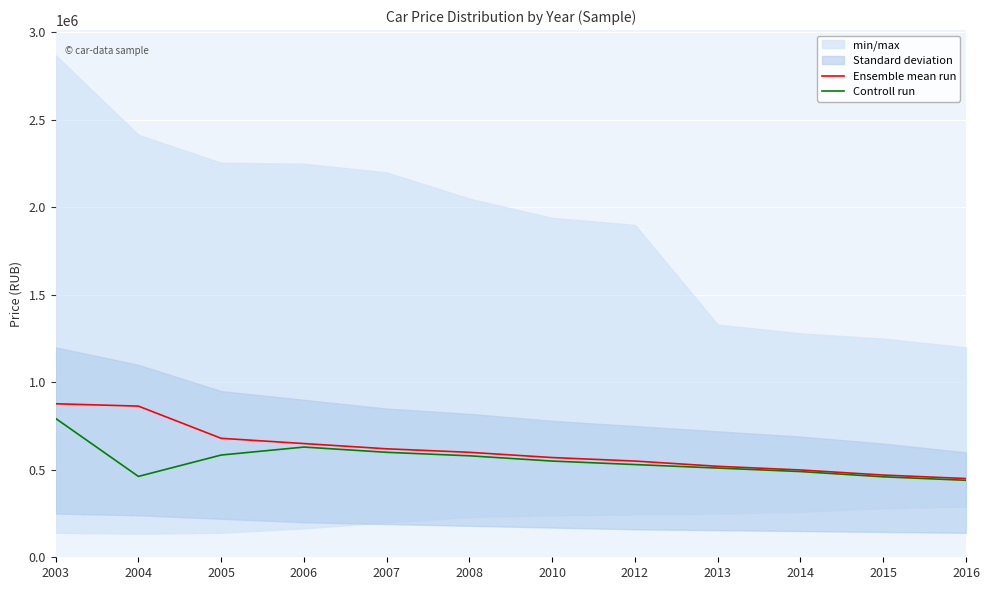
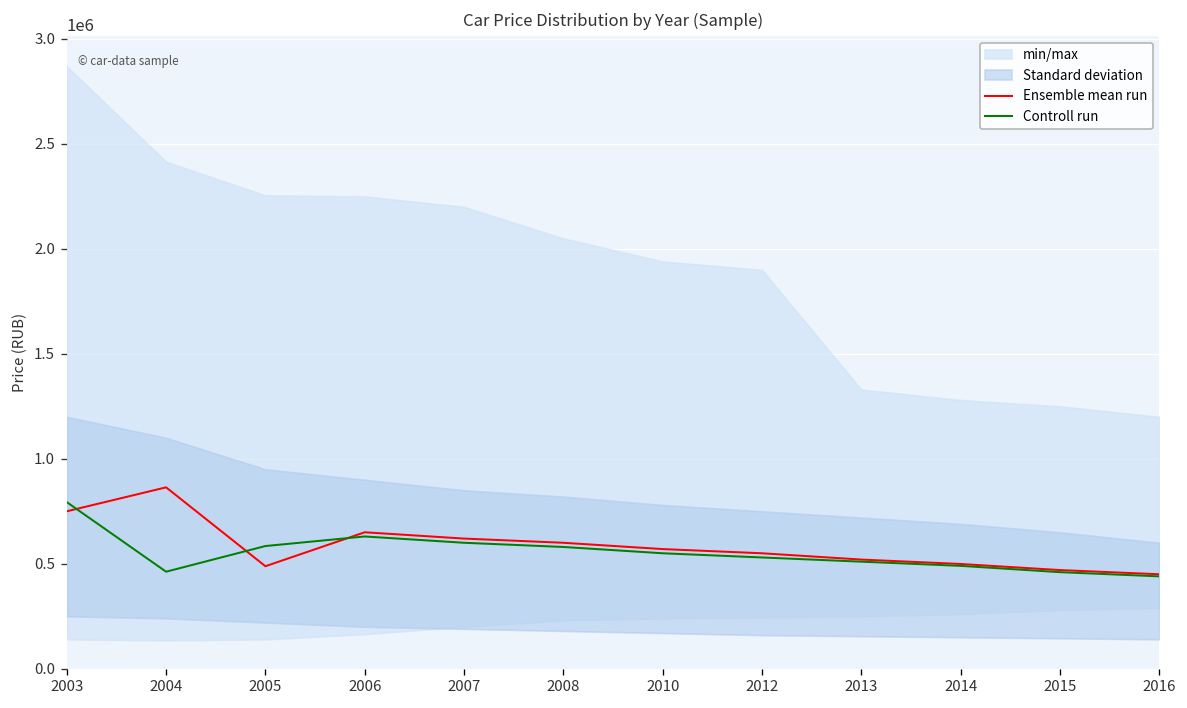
Ensemble mean run, 2003: 880000 -> 750000
Ensemble mean run, 2005: 680000 -> 490000
